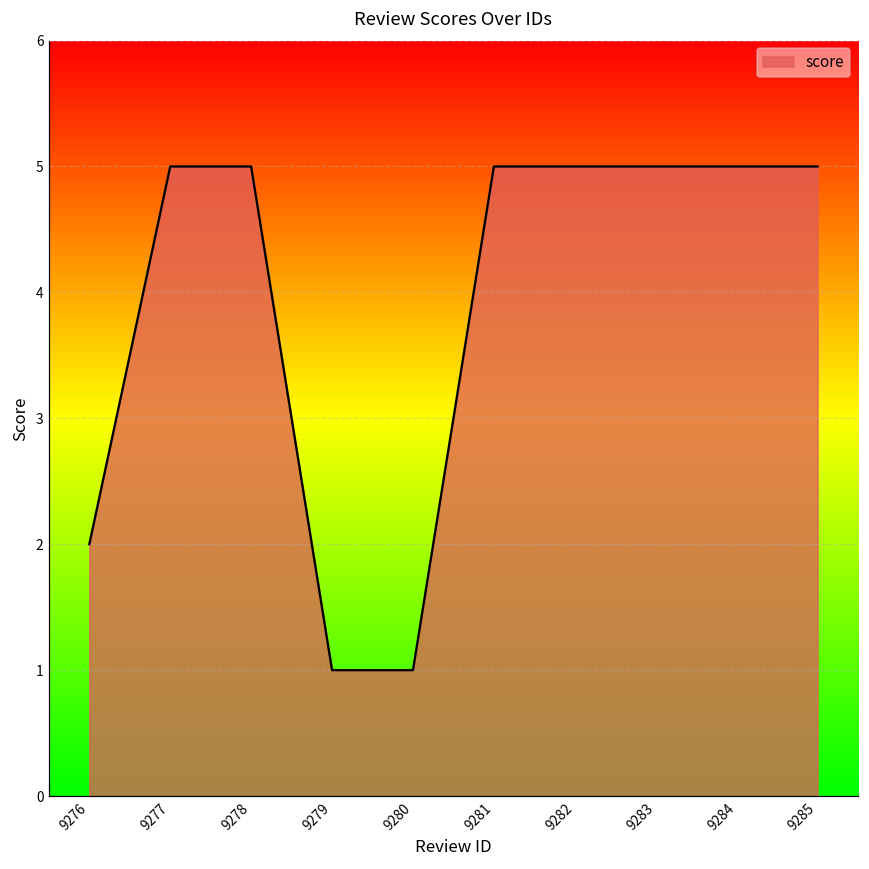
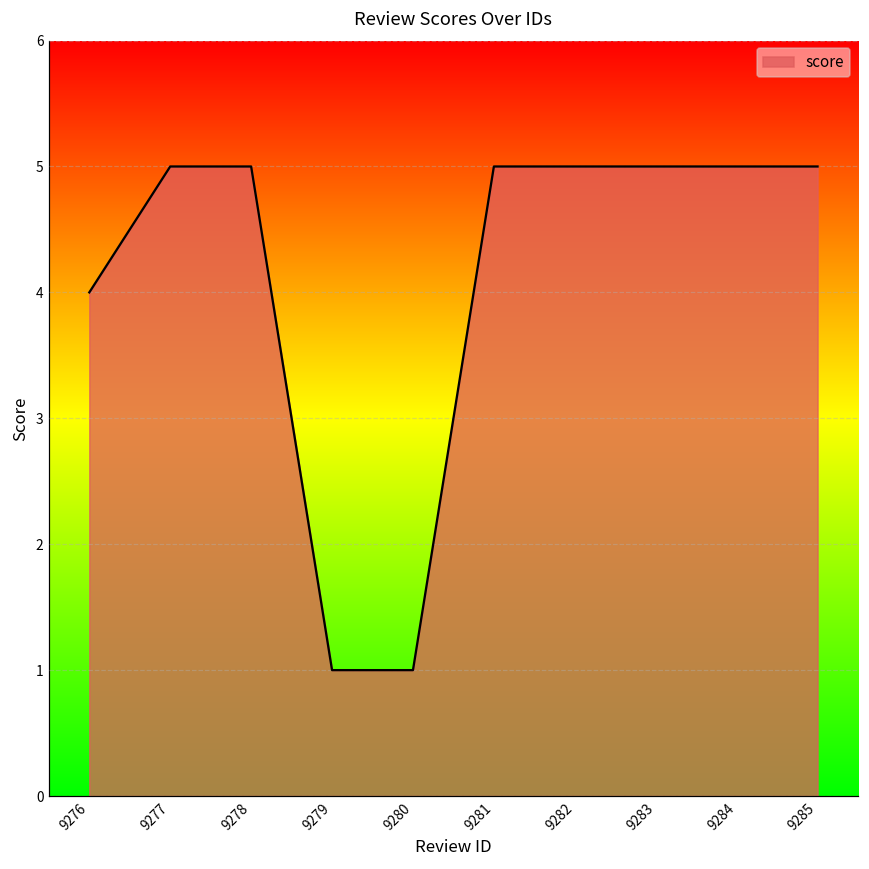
9276: 2 -> 4
